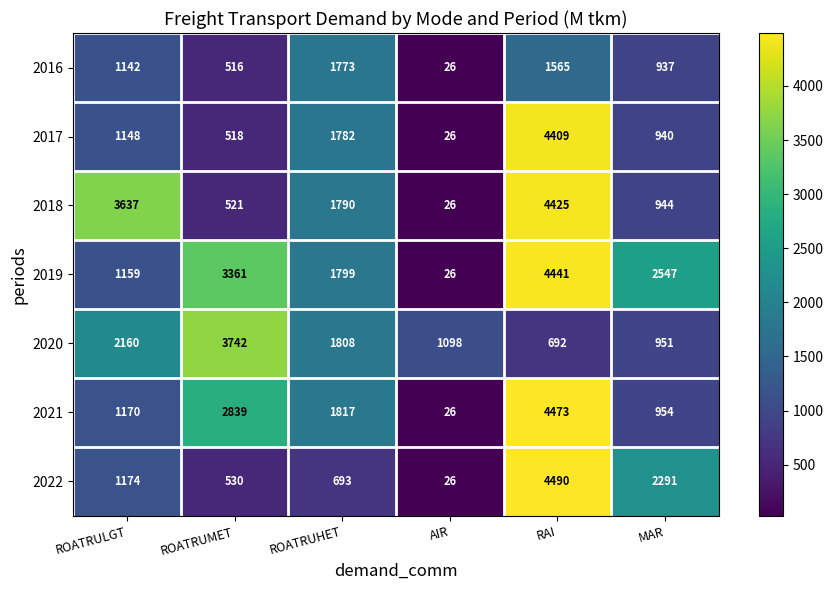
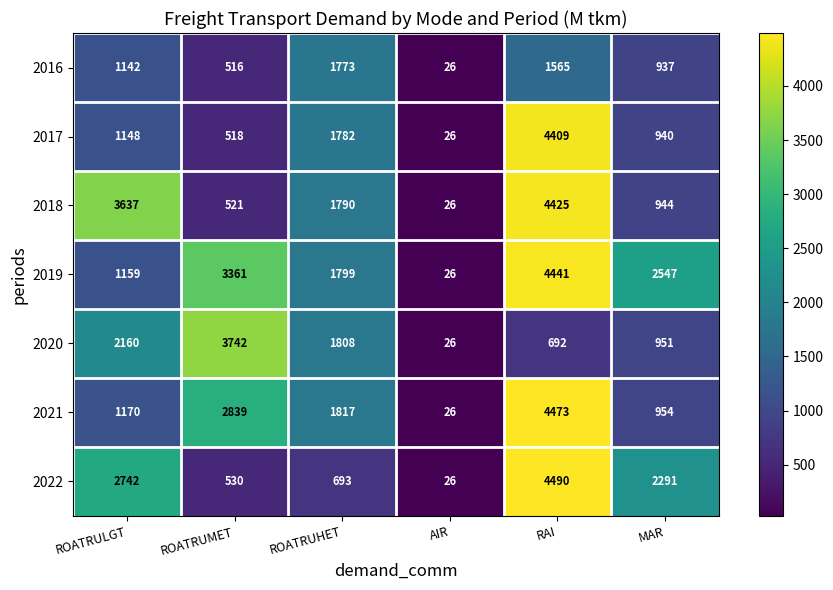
2020, AIR: 1098 -> 26
2022, ROATRULGT: 1174 -> 2742
